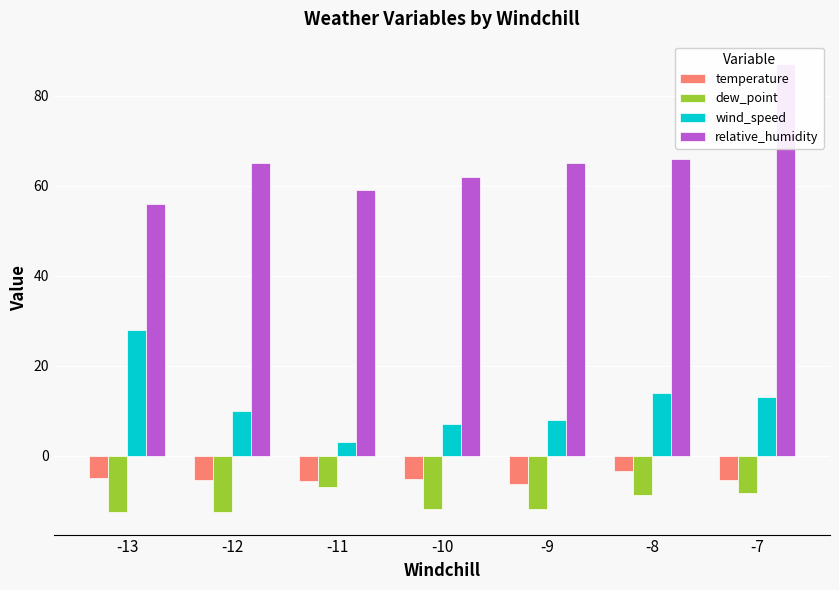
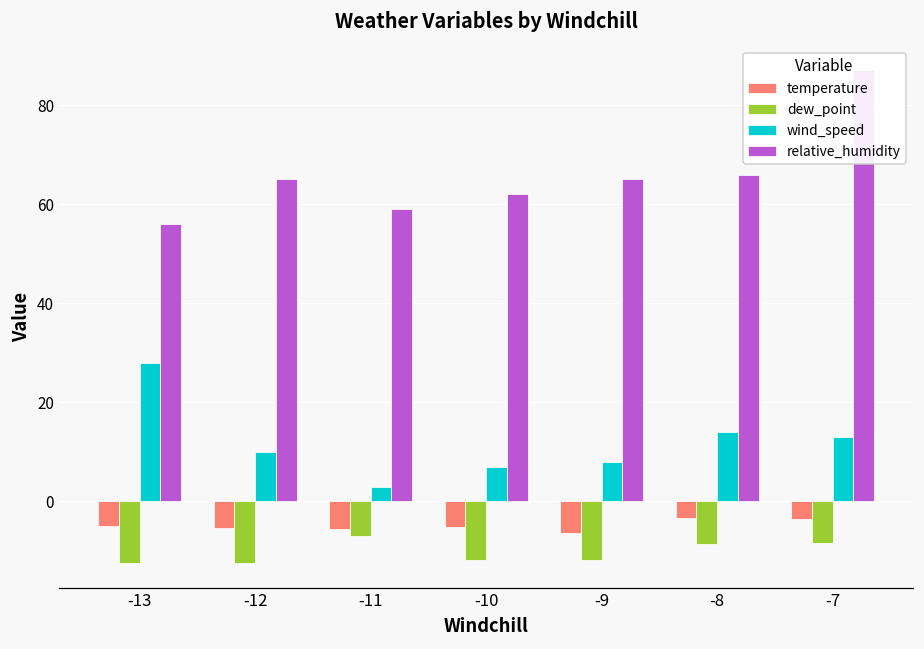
temperature, -7: -5 -> -4
